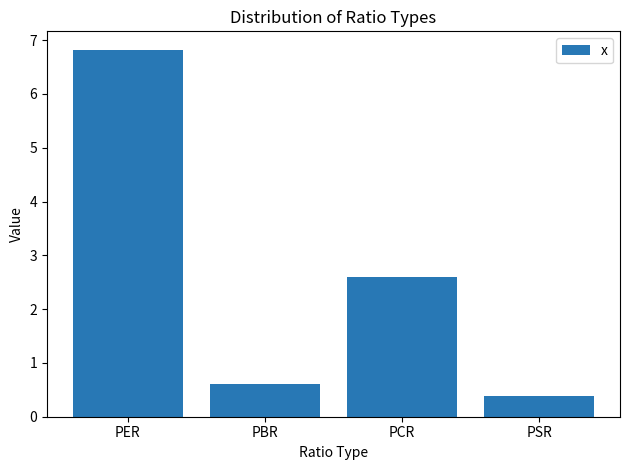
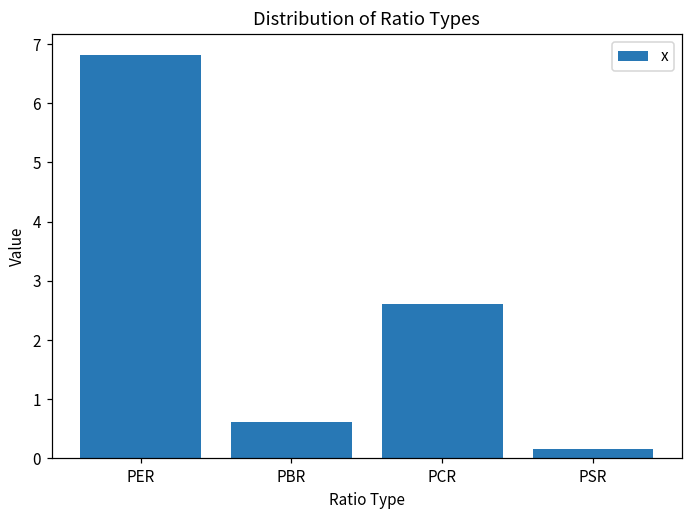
PSR: 0.4 -> 0.2
